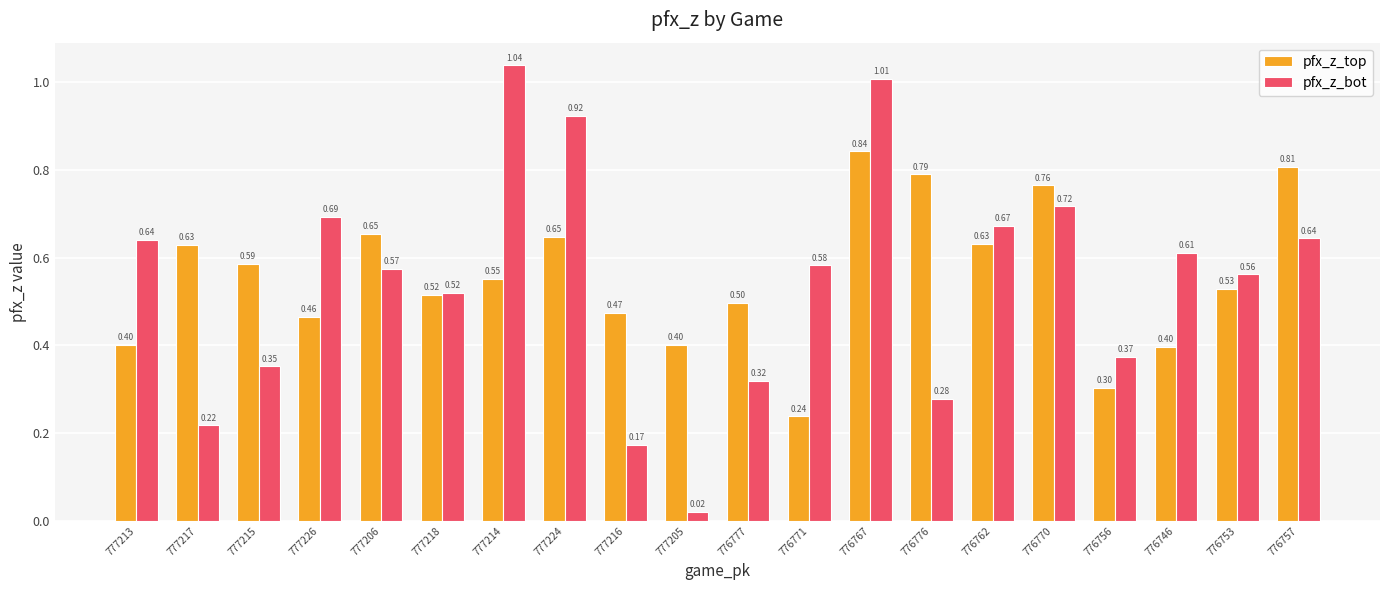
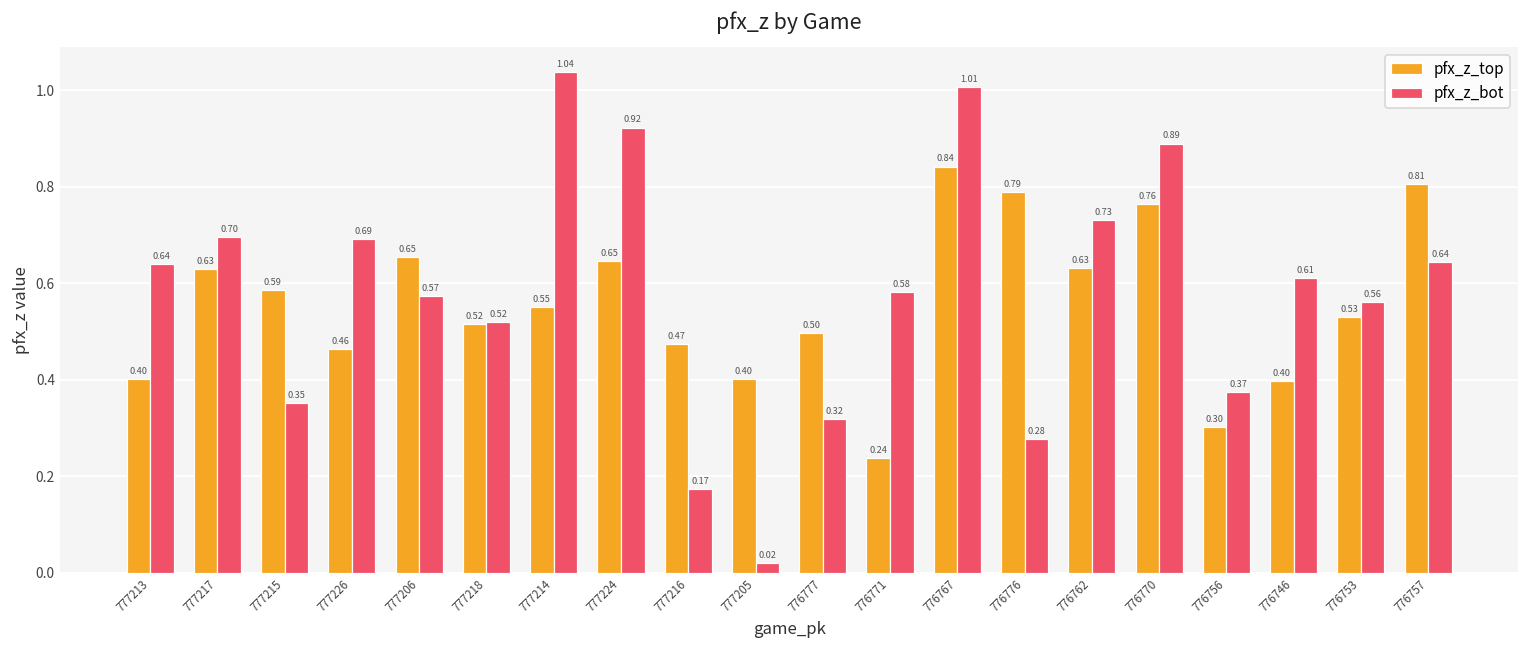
pfx_z_bot, 777217: 0.22 -> 0.70
pfx_z_bot, 776762: 0.67 -> 0.73
pfx_z_bot, 776770: 0.72 -> 0.89
